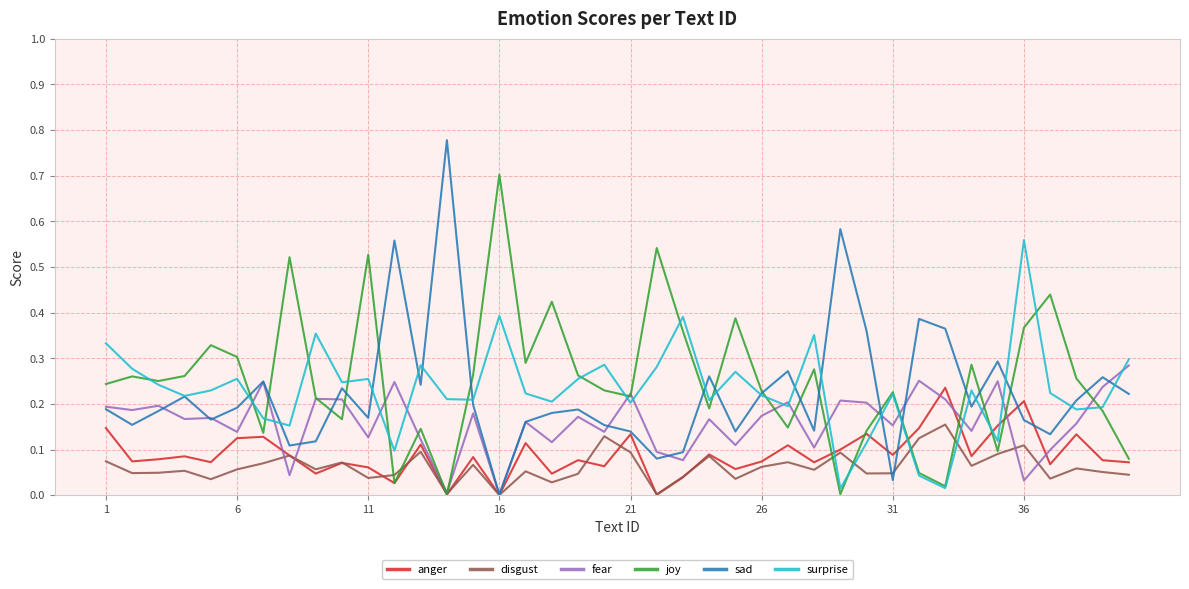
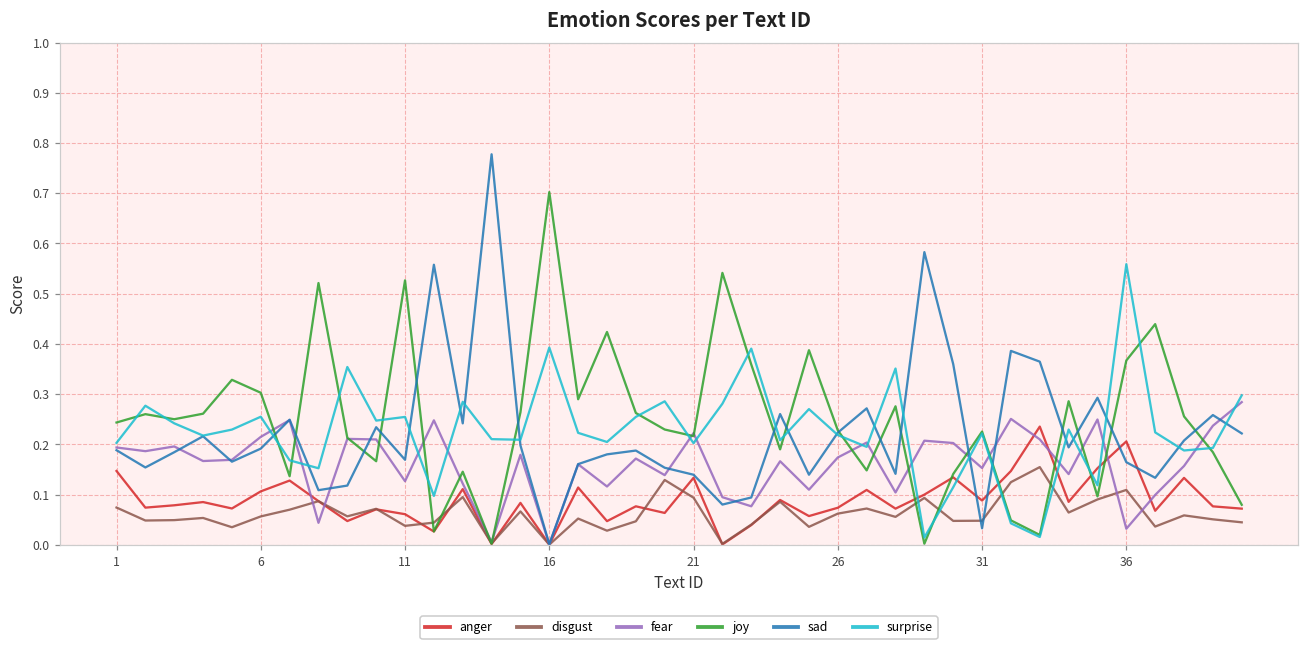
surprise, 1: 0.33 -> 0.20
anger, 6: 0.12 -> 0.11
fear, 6: 0.14 -> 0.21
